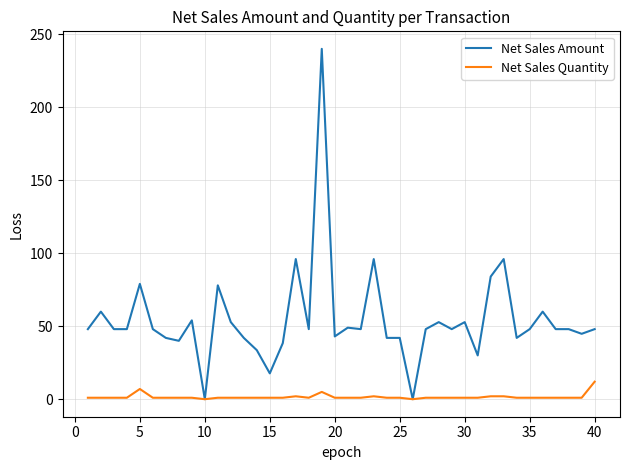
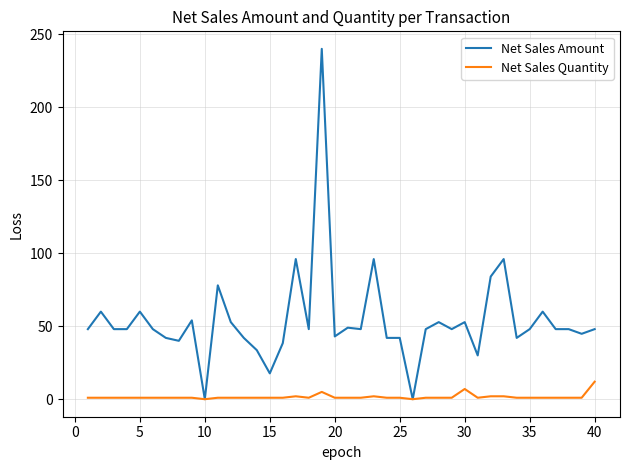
Net Sales Amount, 5: 79 -> 60
Net Sales Quantity, 5: 7 -> 1
Net Sales Quantity, 30: 1 -> 7
